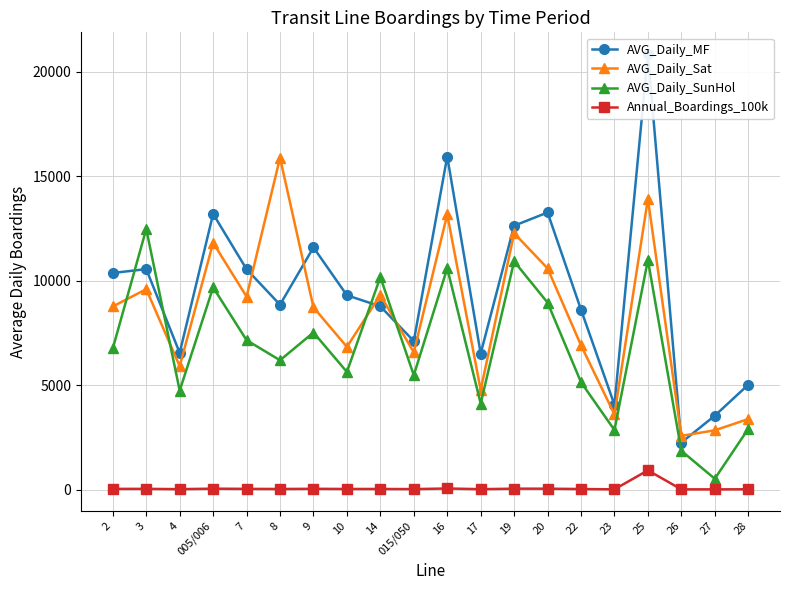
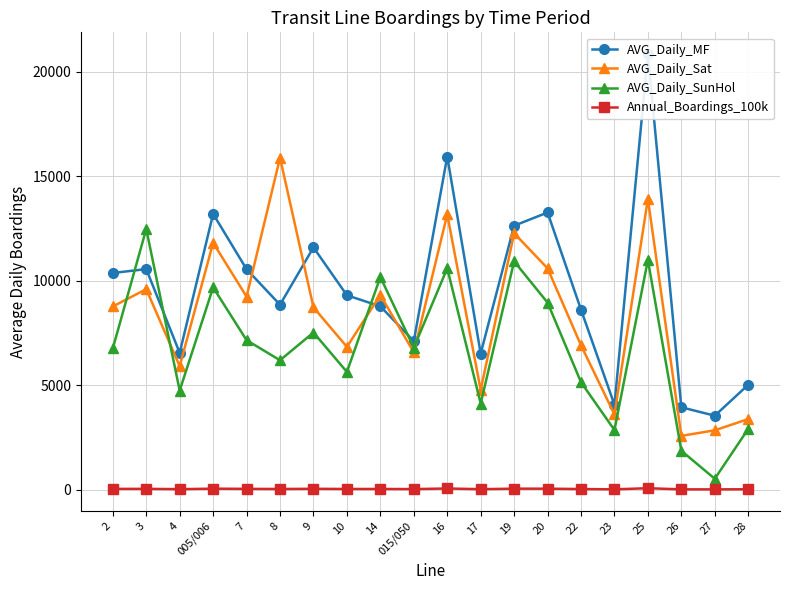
AVG_Daily_SunHol, 015/050: 5500 -> 6800
Annual_Boardings_100k, 25: 900 -> 100
AVG_Daily_MF, 26: 2300 -> 3900
